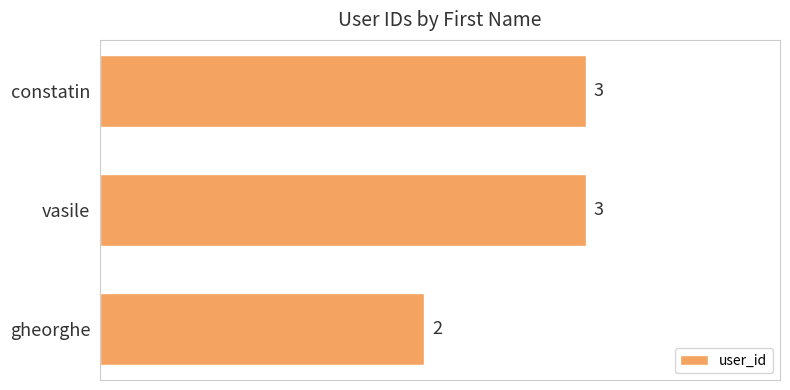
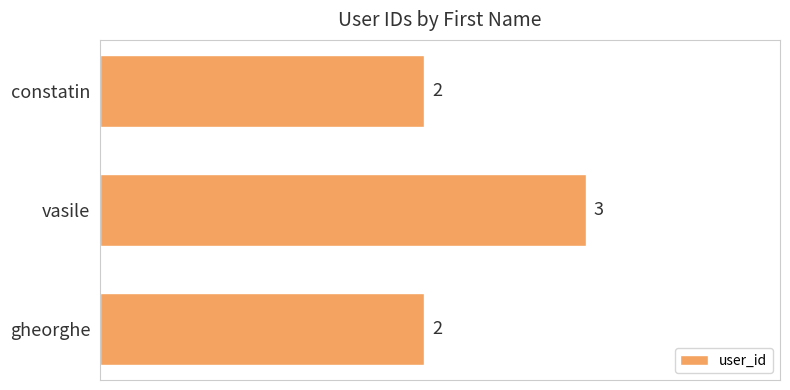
constatin: 3 -> 2
